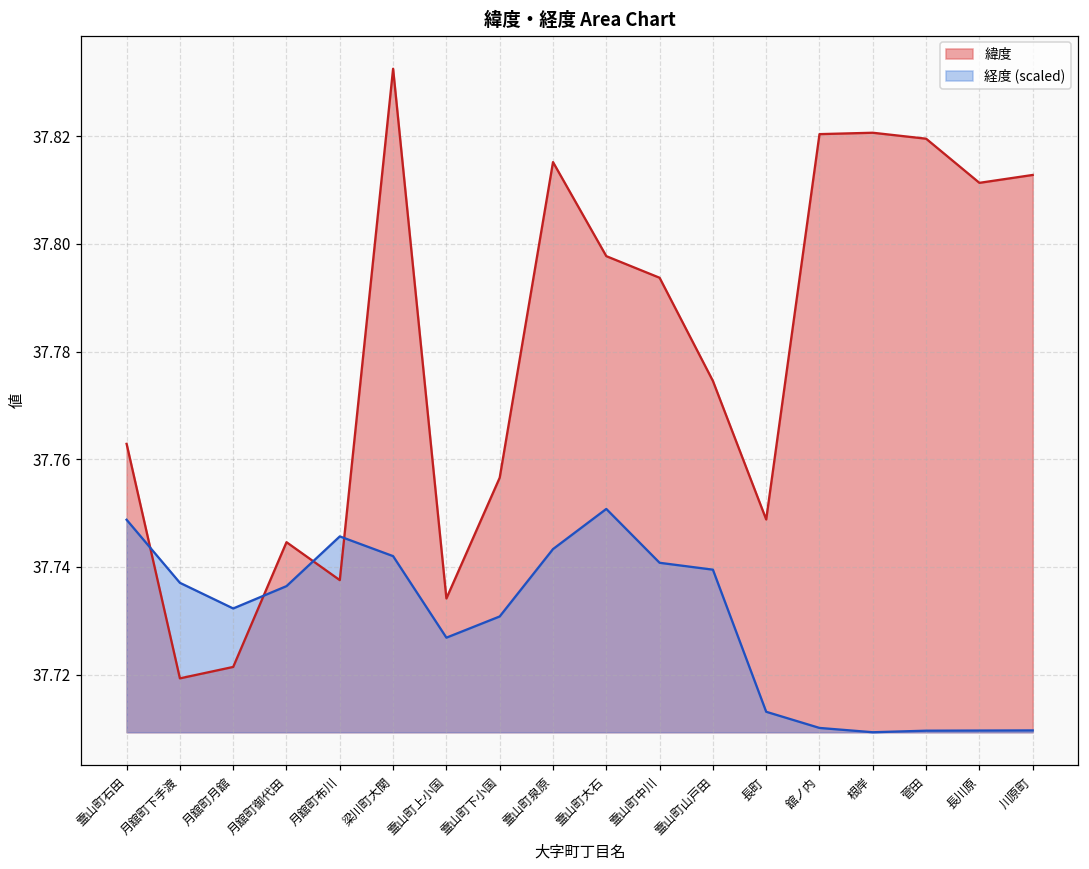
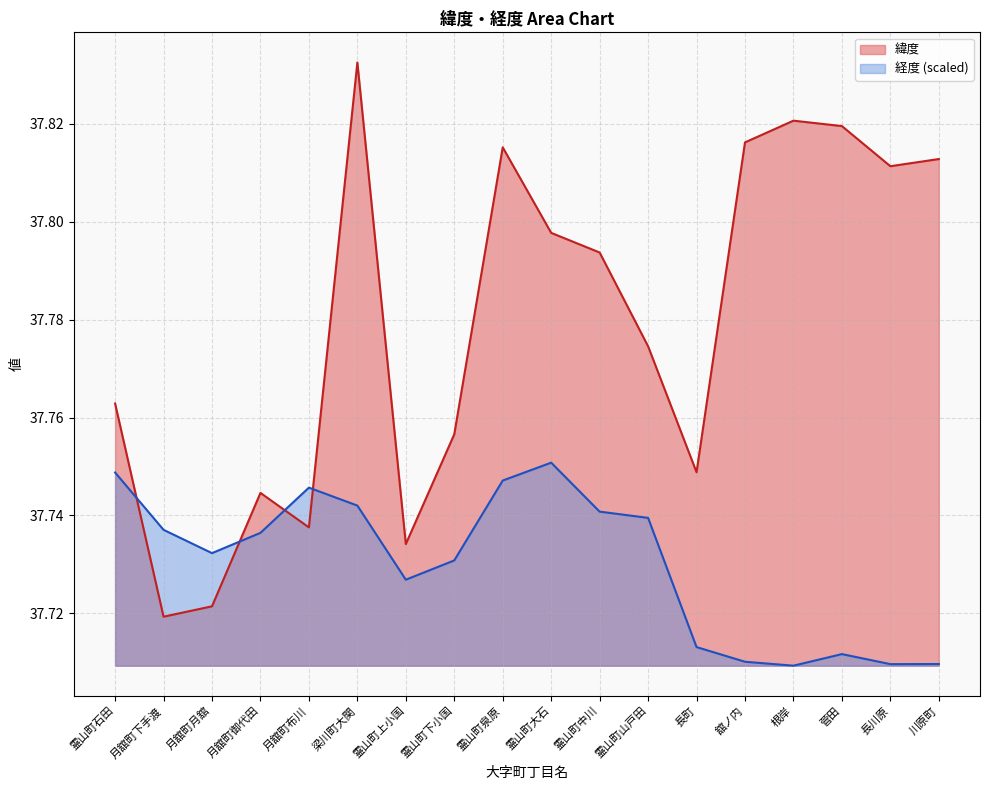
経度 (scaled), 霊山町泉原: 37.743 -> 37.747
緯度, 舘ノ内: 37.820 -> 37.816
経度 (scaled), 菅田: 37.710 -> 37.712
